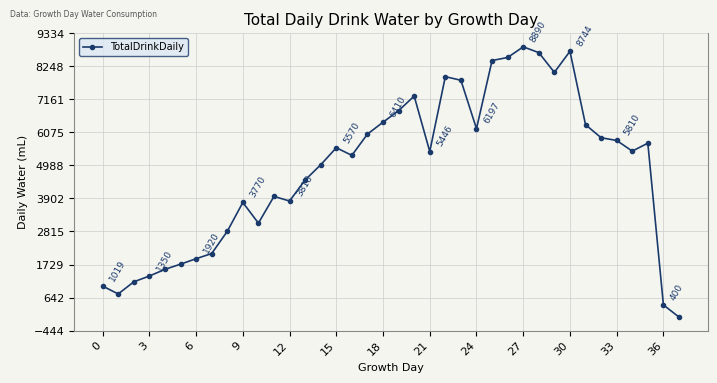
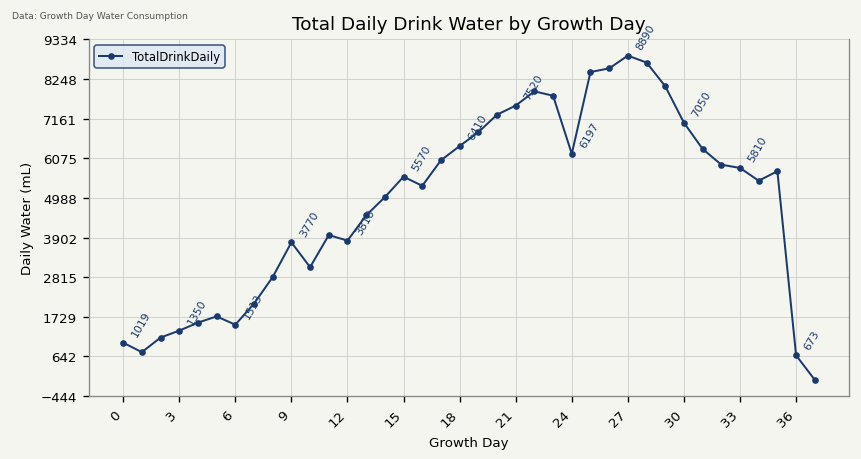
6: 1920 -> 1513
21: 5446 -> 7520
30: 8744 -> 7050
36: 400 -> 673
